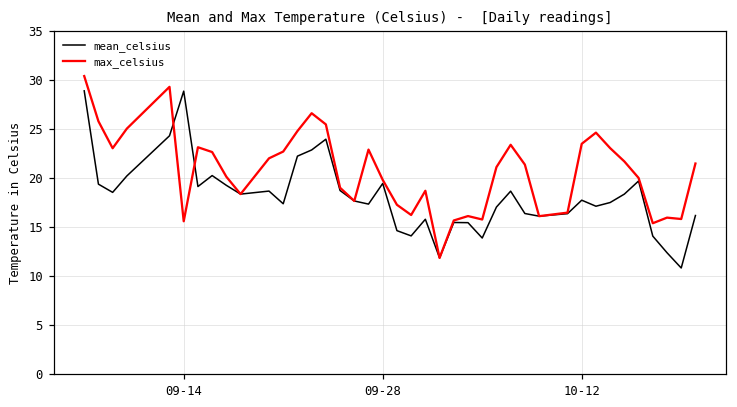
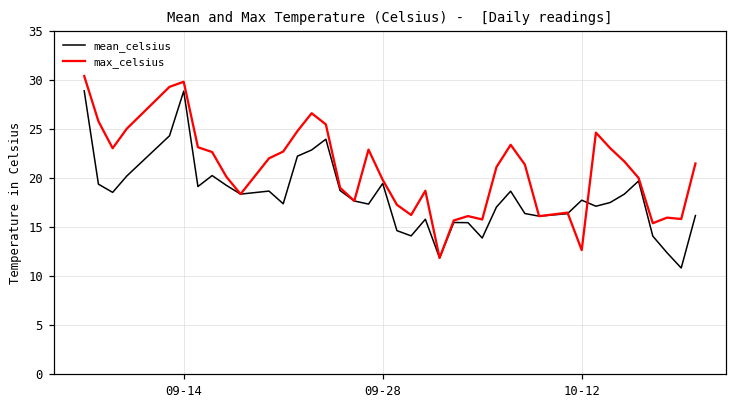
max_celsius, 09-14: 16 -> 30
max_celsius, 10-12: 24 -> 13
